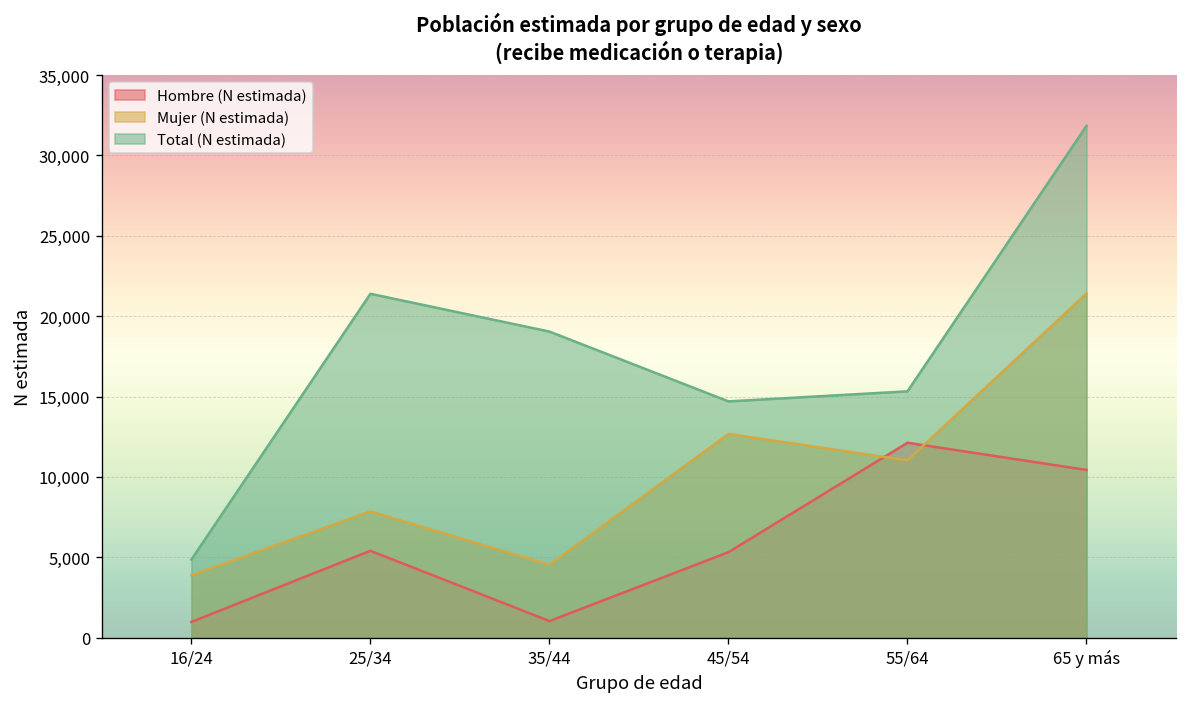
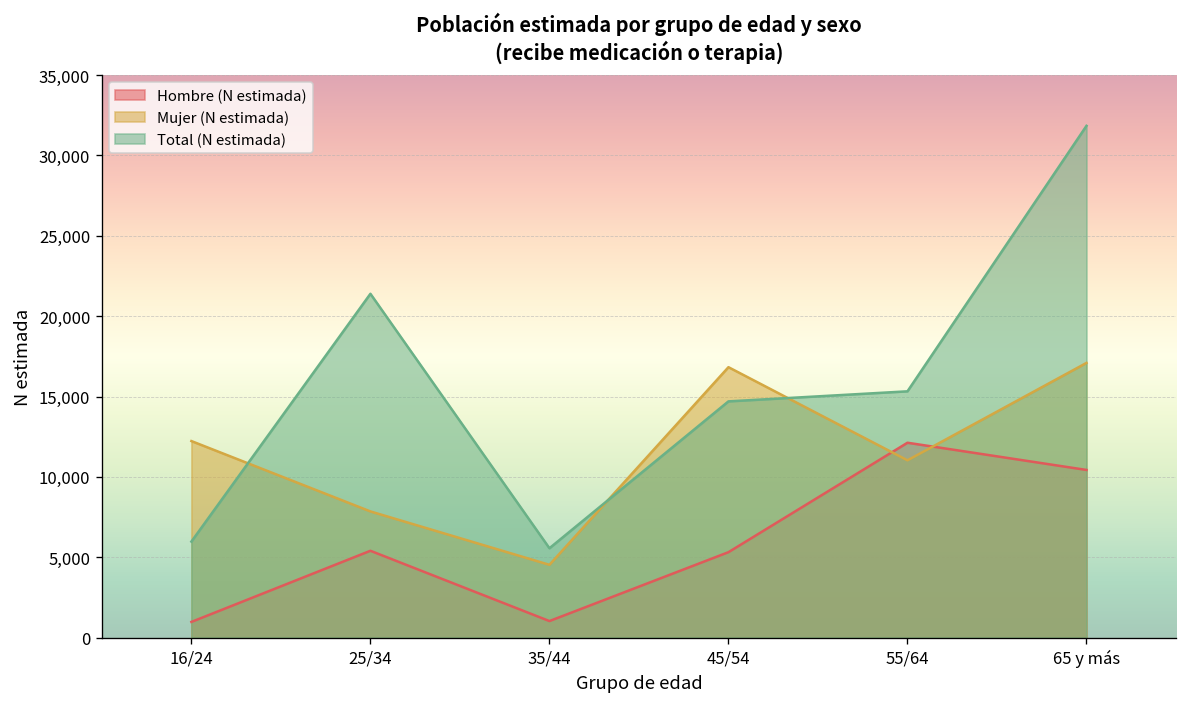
Mujer (N estimada), 16/24: 3,900 -> 12,200
Total (N estimada), 16/24: 4,900 -> 6,000
Total (N estimada), 35/44: 19,000 -> 5,600
Mujer (N estimada), 45/54: 12,700 -> 16,800
Mujer (N estimada), 65 y más: 21,400 -> 17,100
